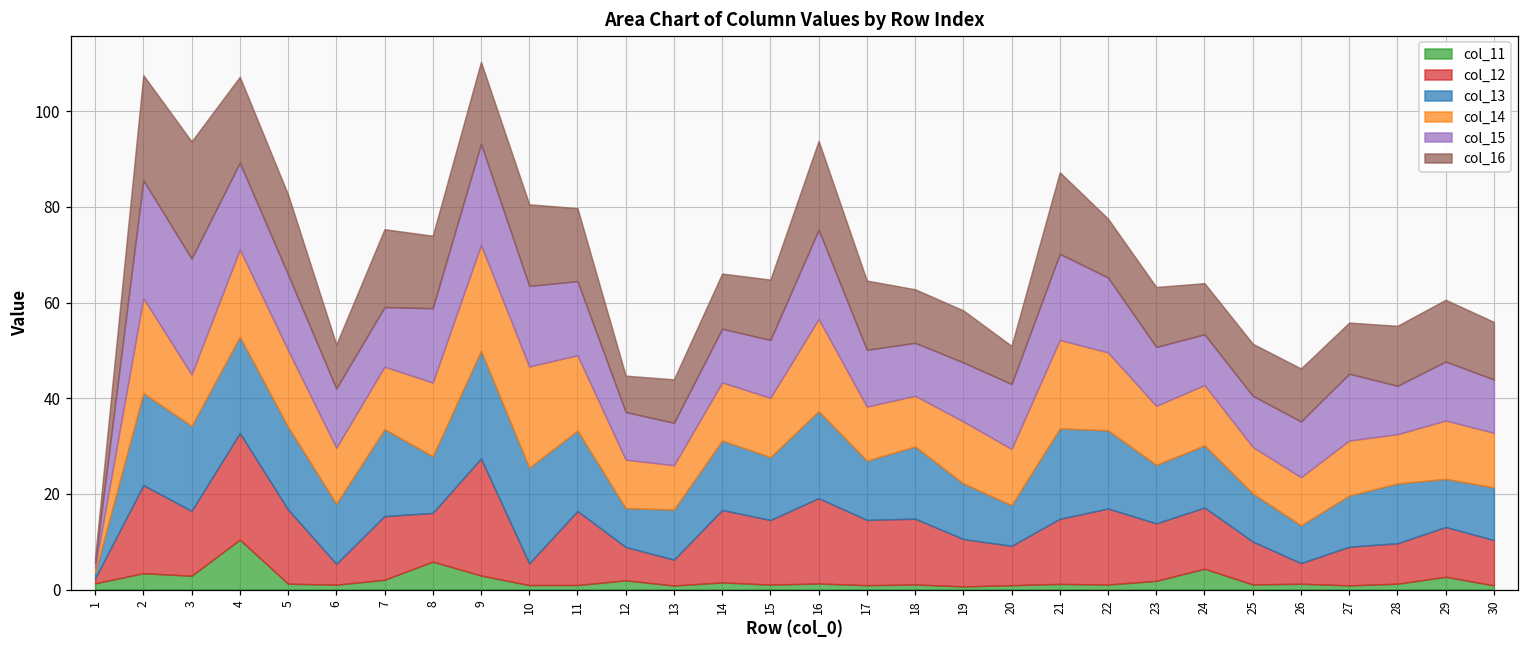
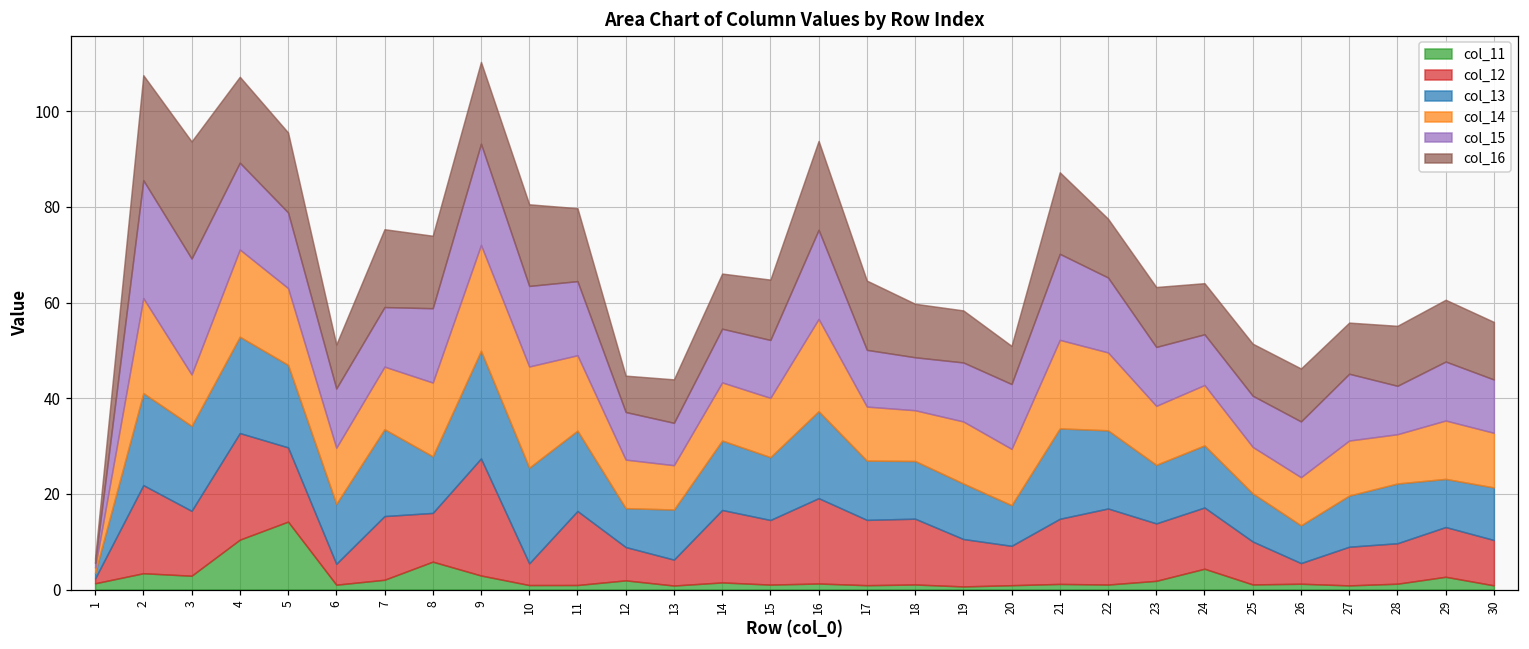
col_11, 5: 1 -> 14
col_13, 18: 15 -> 12
